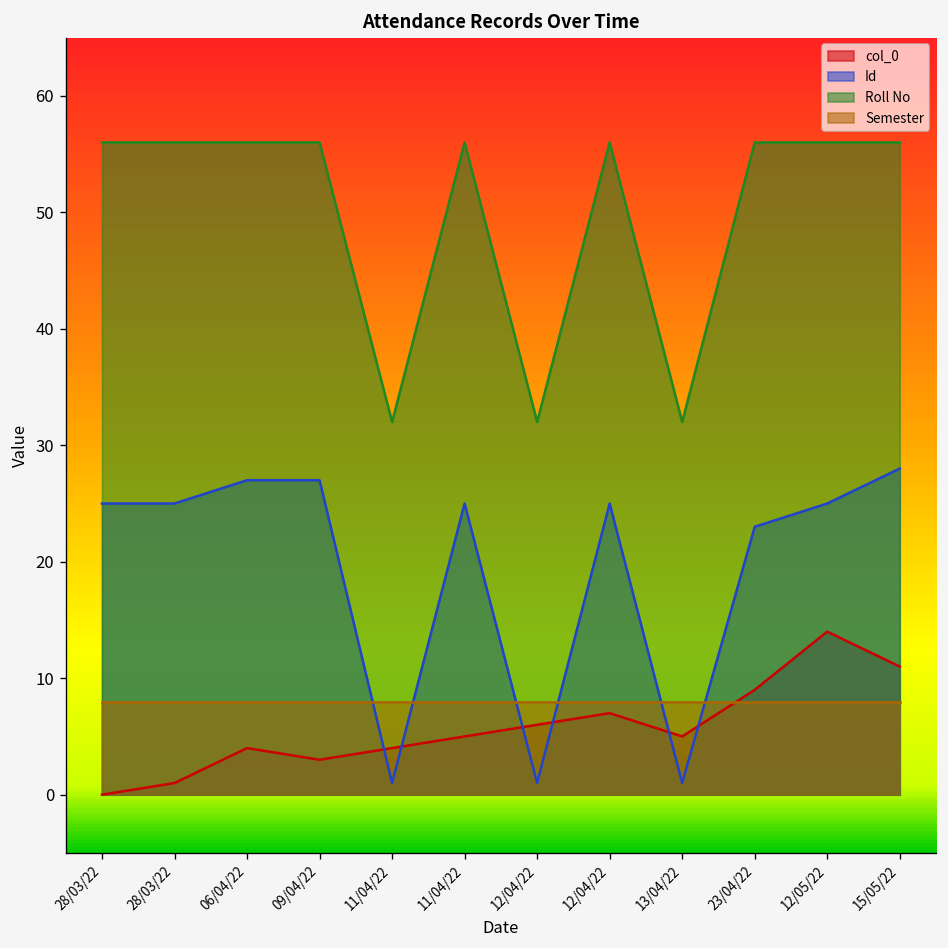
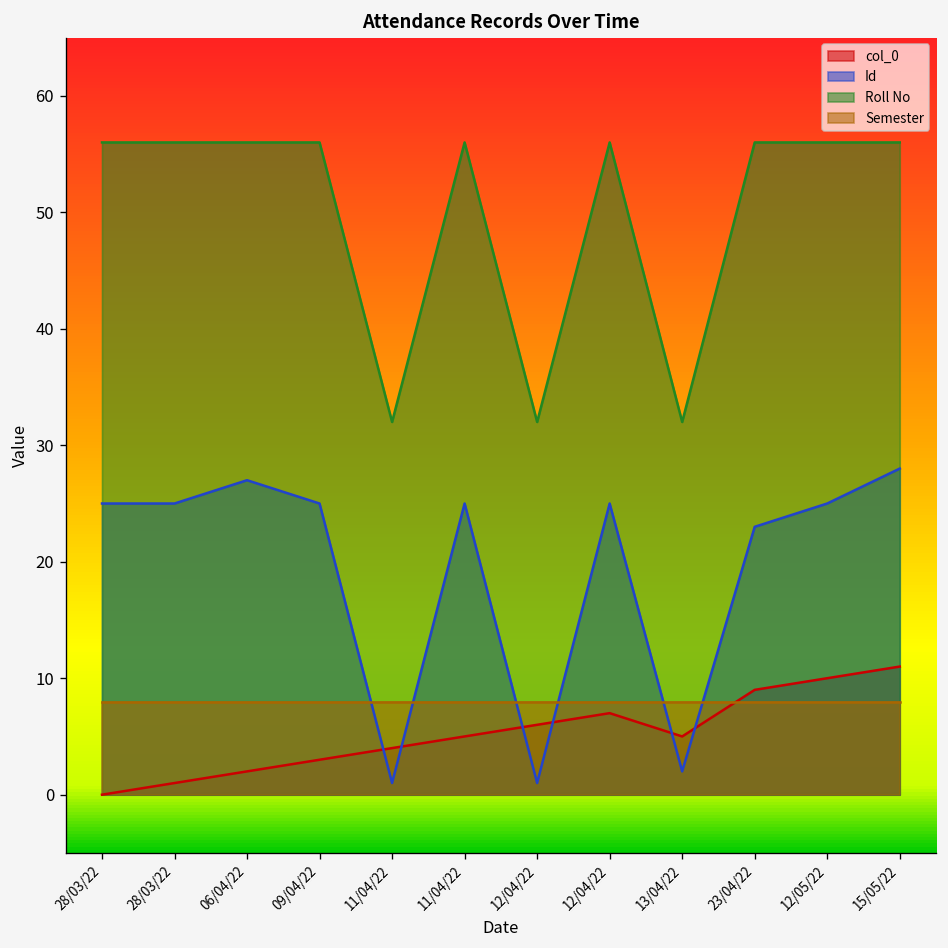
col_0, 06/04/22: 4 -> 2
Id, 09/04/22: 27 -> 25
Id, 13/04/22: 1 -> 2
col_0, 12/05/22: 14 -> 10
